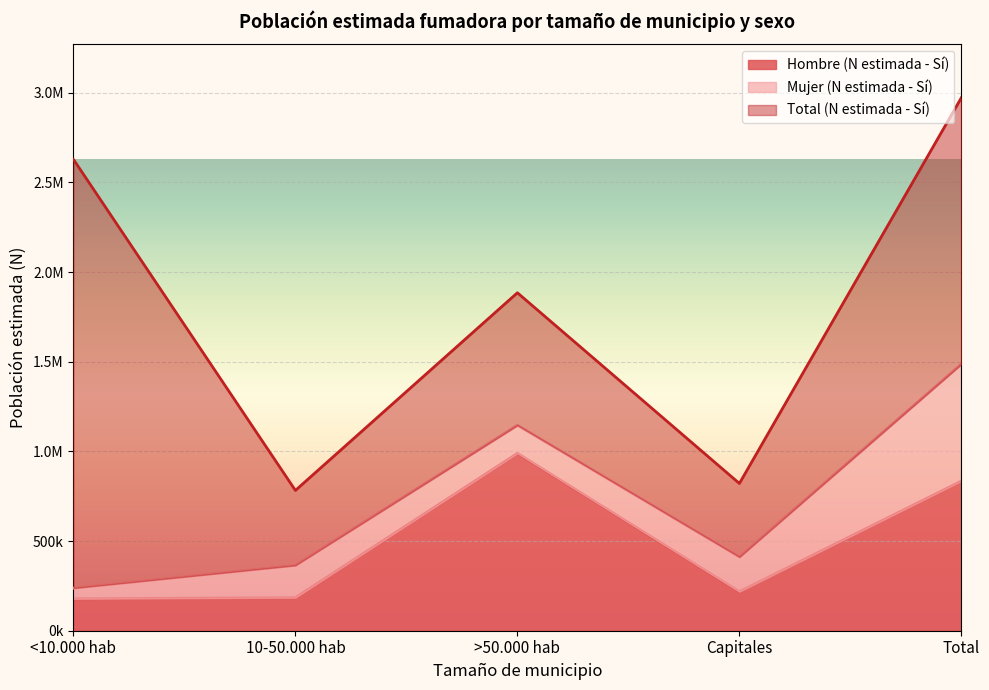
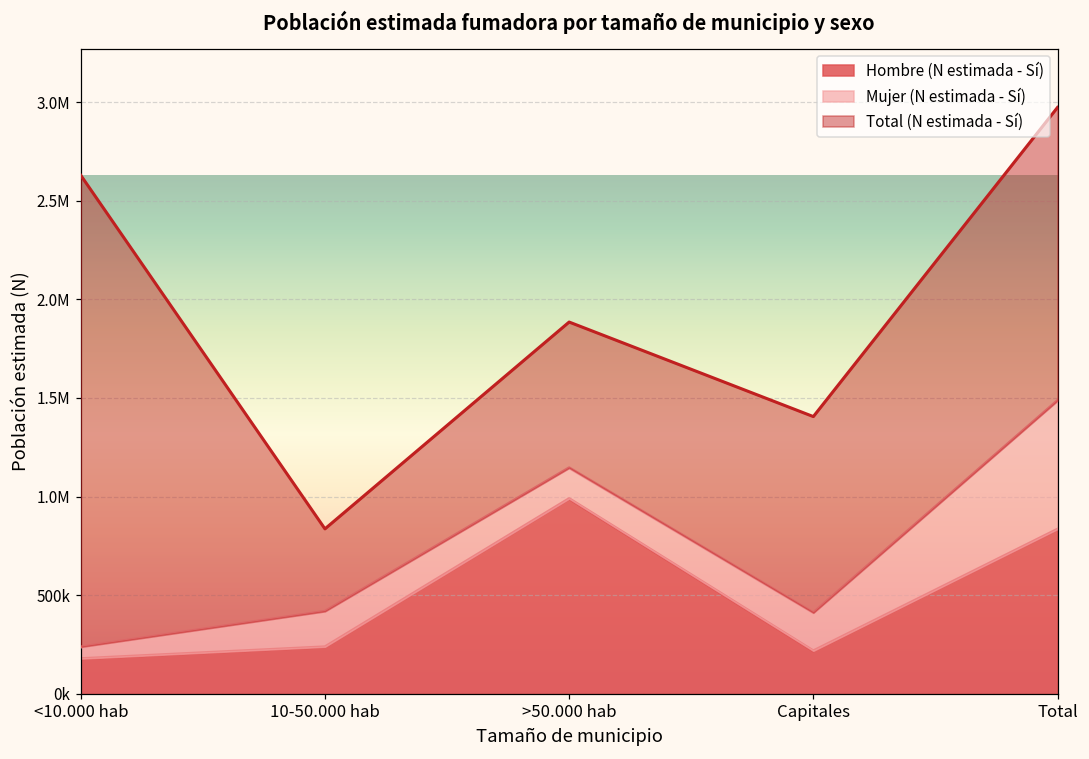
Hombre (N estimada - Sí), 10-50.000 hab: 180000 -> 240000
Total (N estimada - Sí), Capitales: 410000 -> 990000
